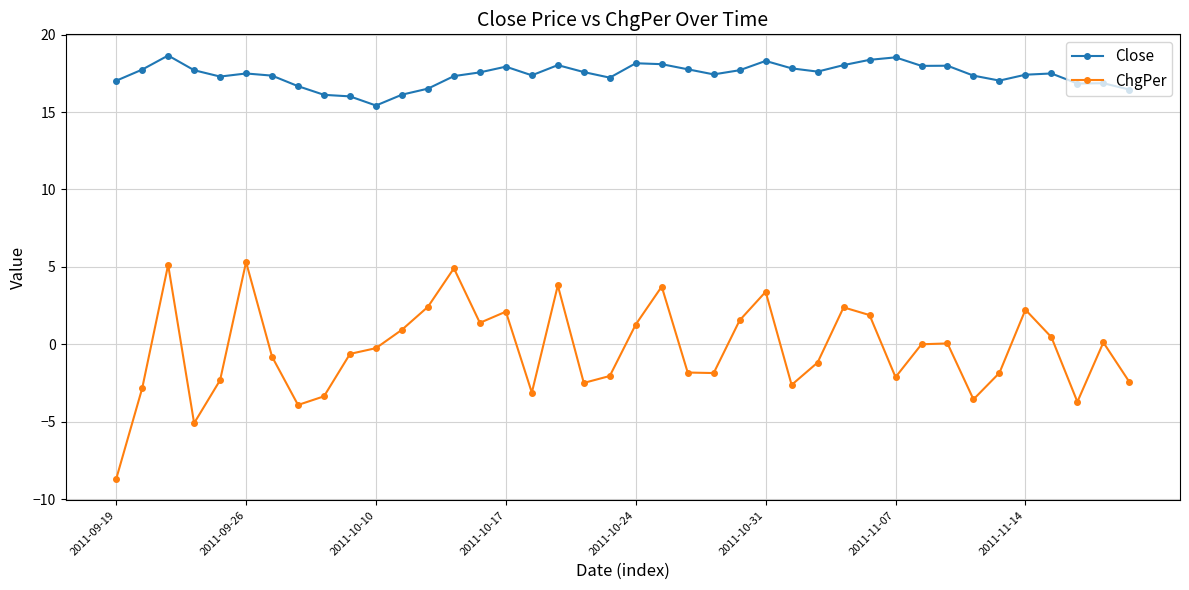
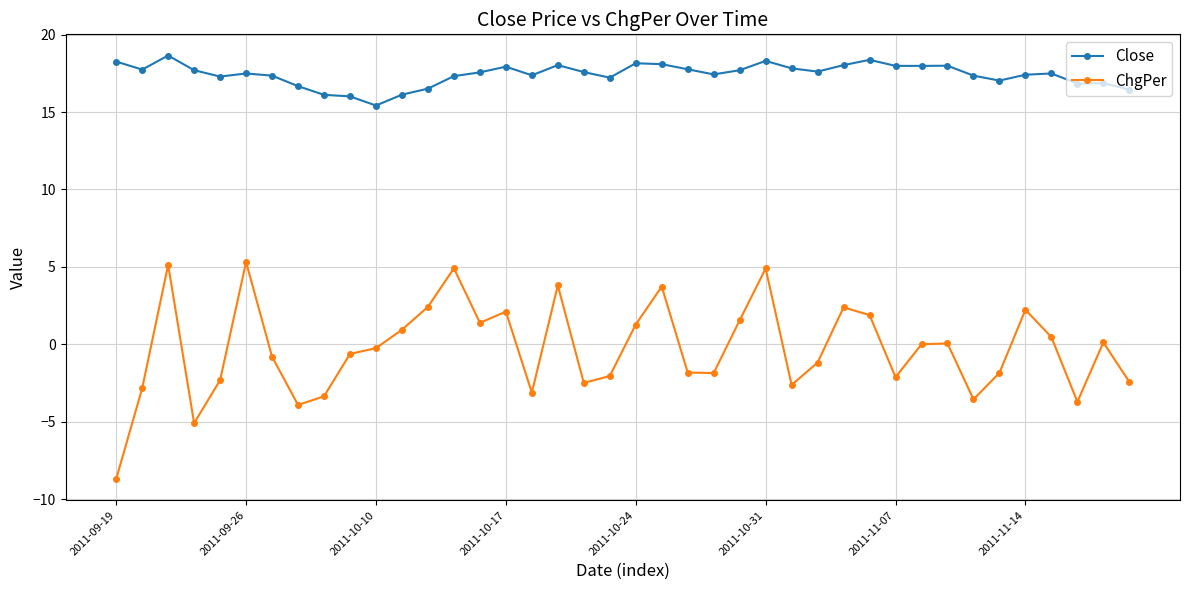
Close, 2011-09-19: 17.0 -> 18.3
ChgPer, 2011-10-31: 3.4 -> 4.9
Close, 2011-11-07: 18.5 -> 18.0
